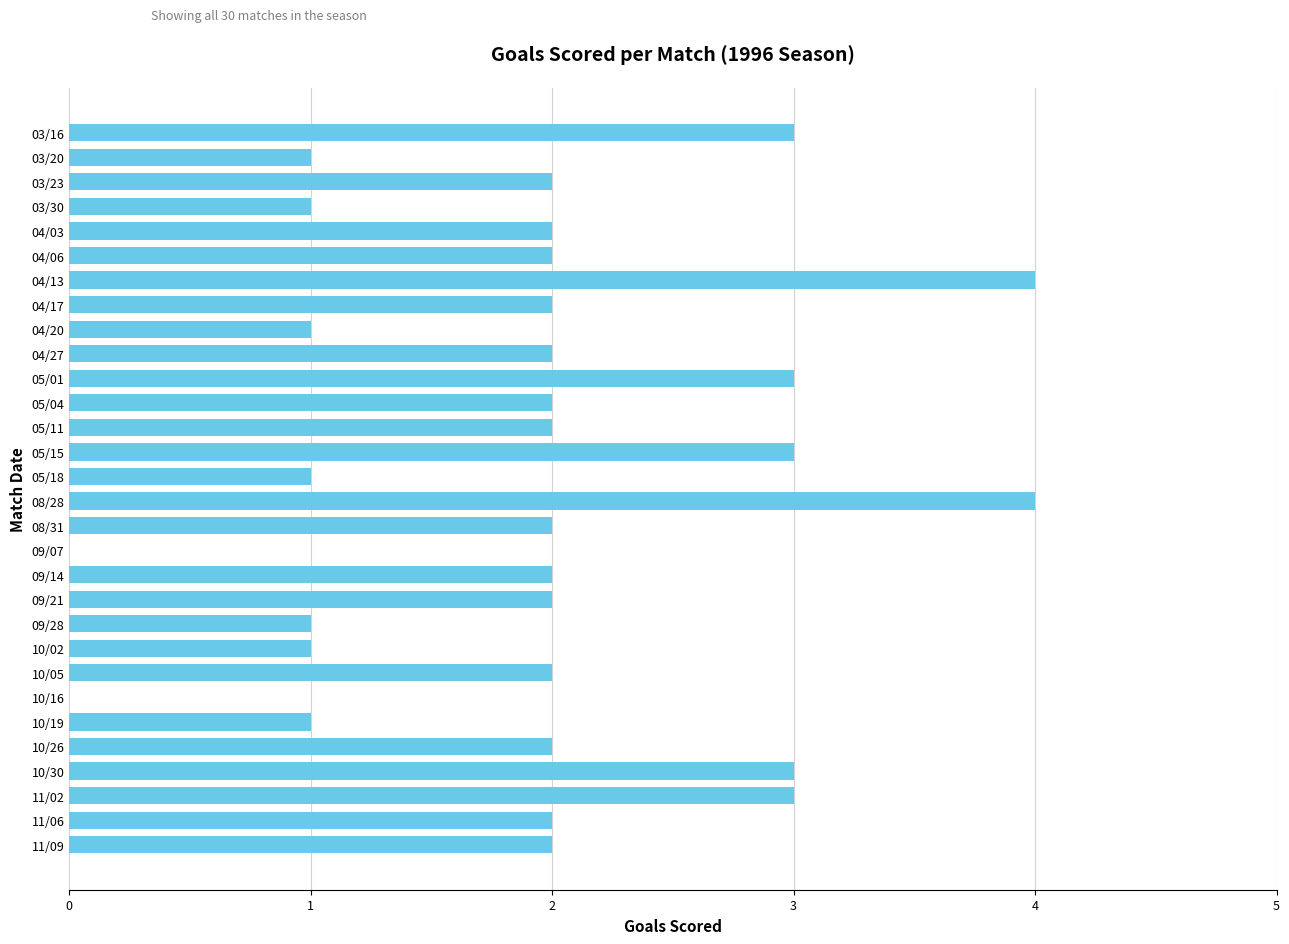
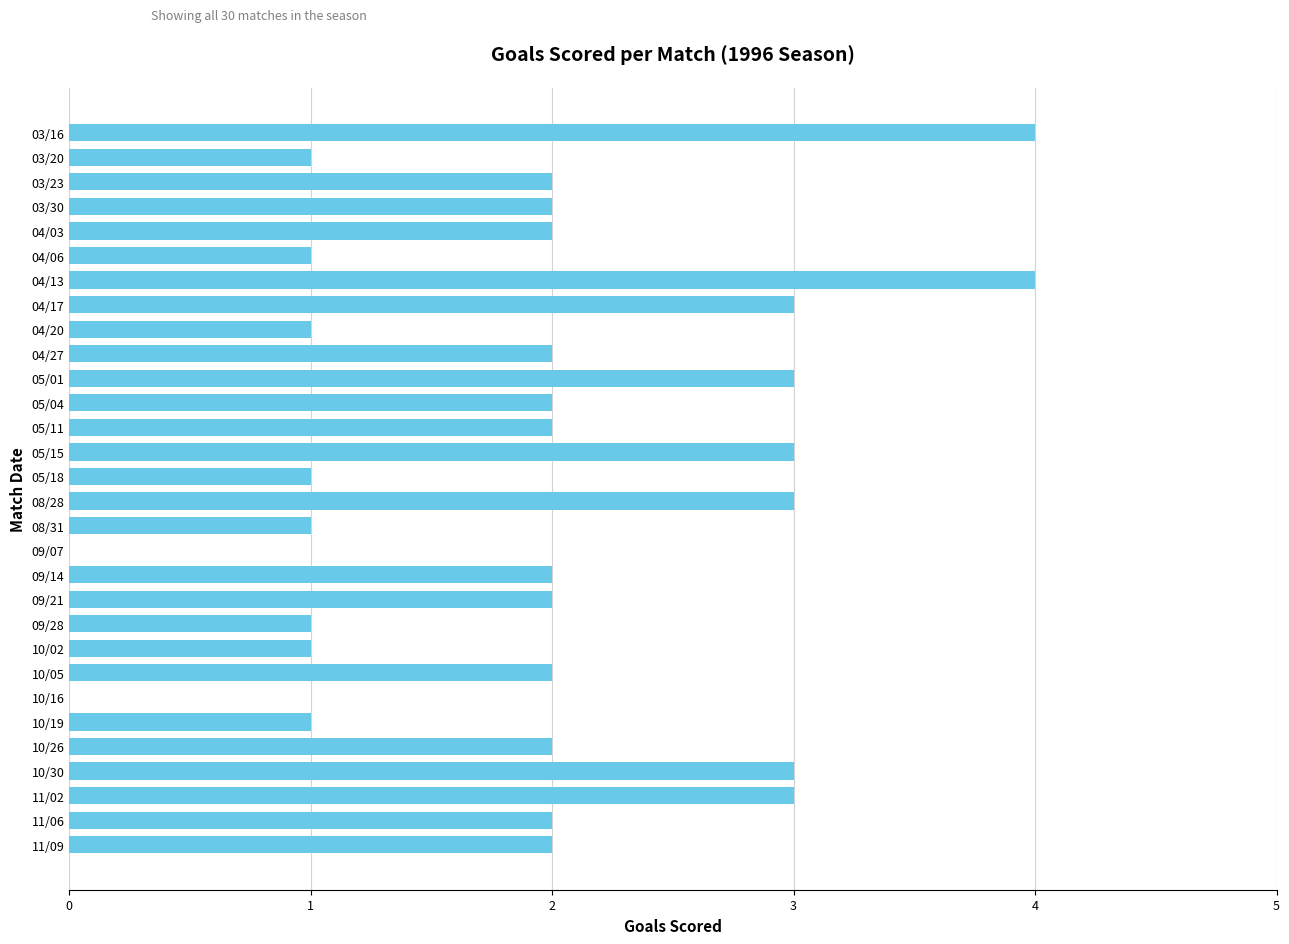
03/16: 3 -> 4
03/30: 1 -> 2
04/06: 2 -> 1
04/17: 2 -> 3
08/28: 4 -> 3
08/31: 2 -> 1
